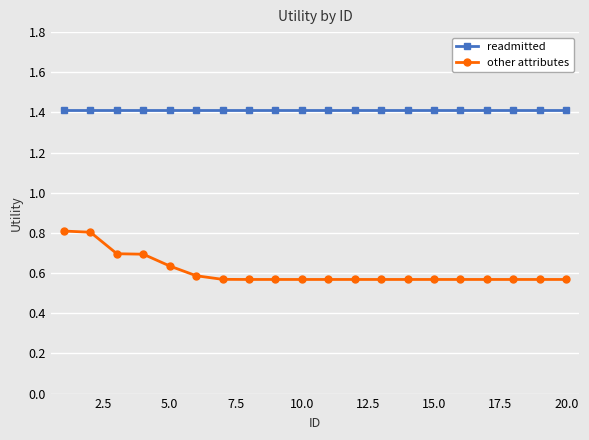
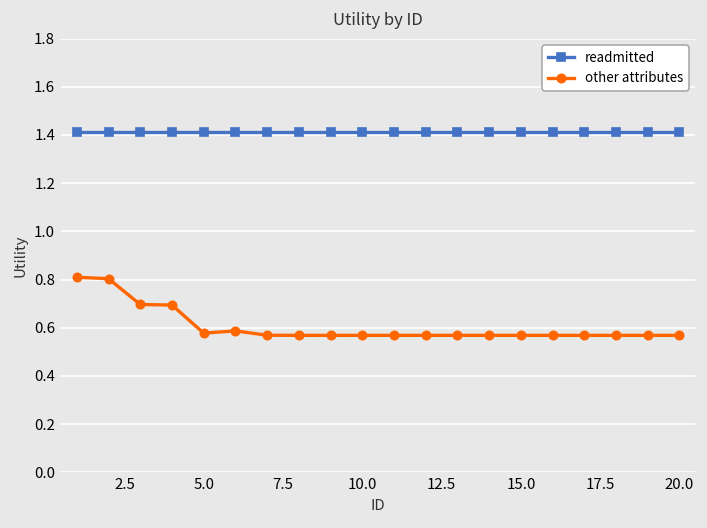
other attributes, 5.0: 0.64 -> 0.58
